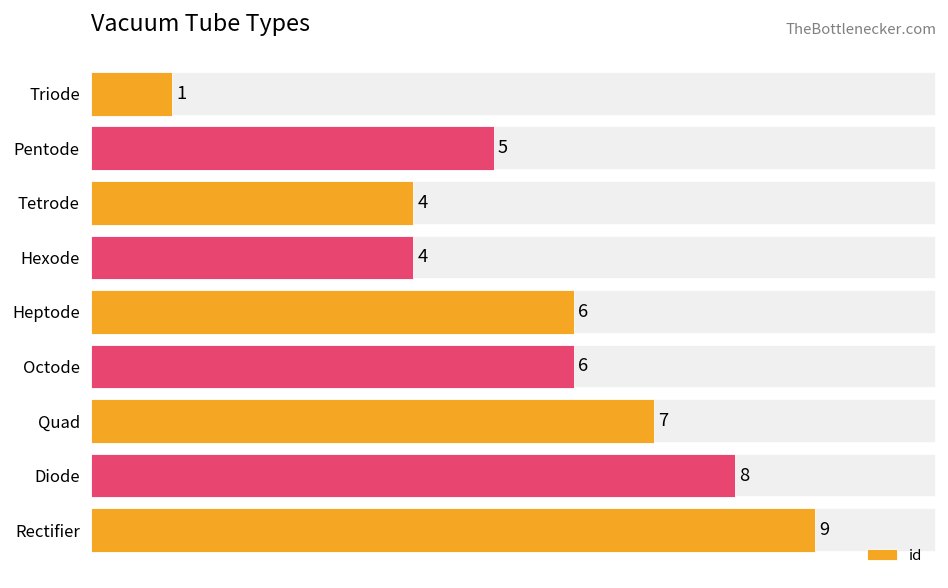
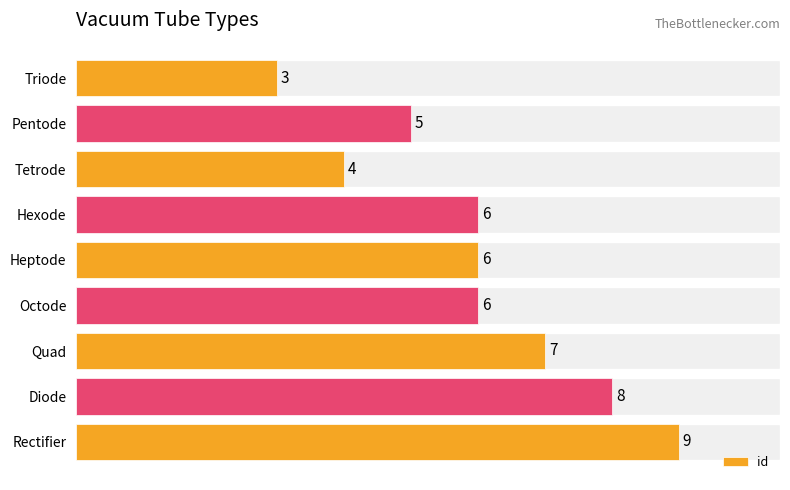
Triode: 1 -> 3
Hexode: 4 -> 6
